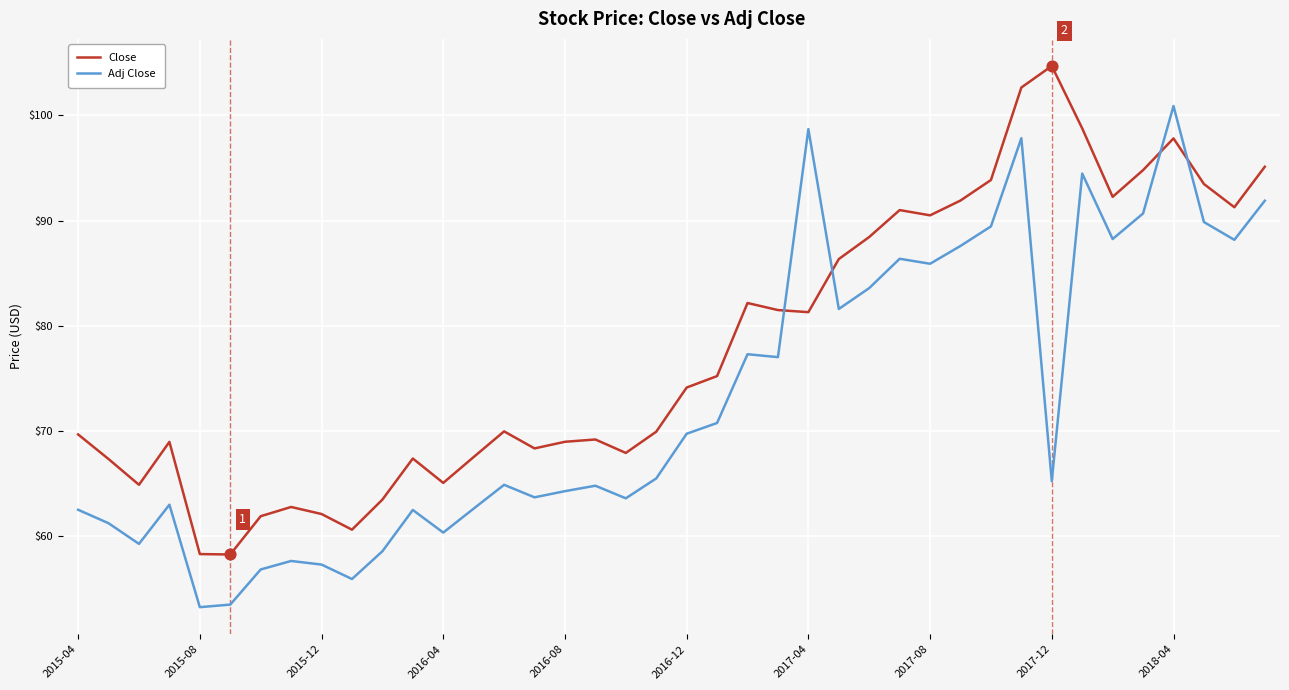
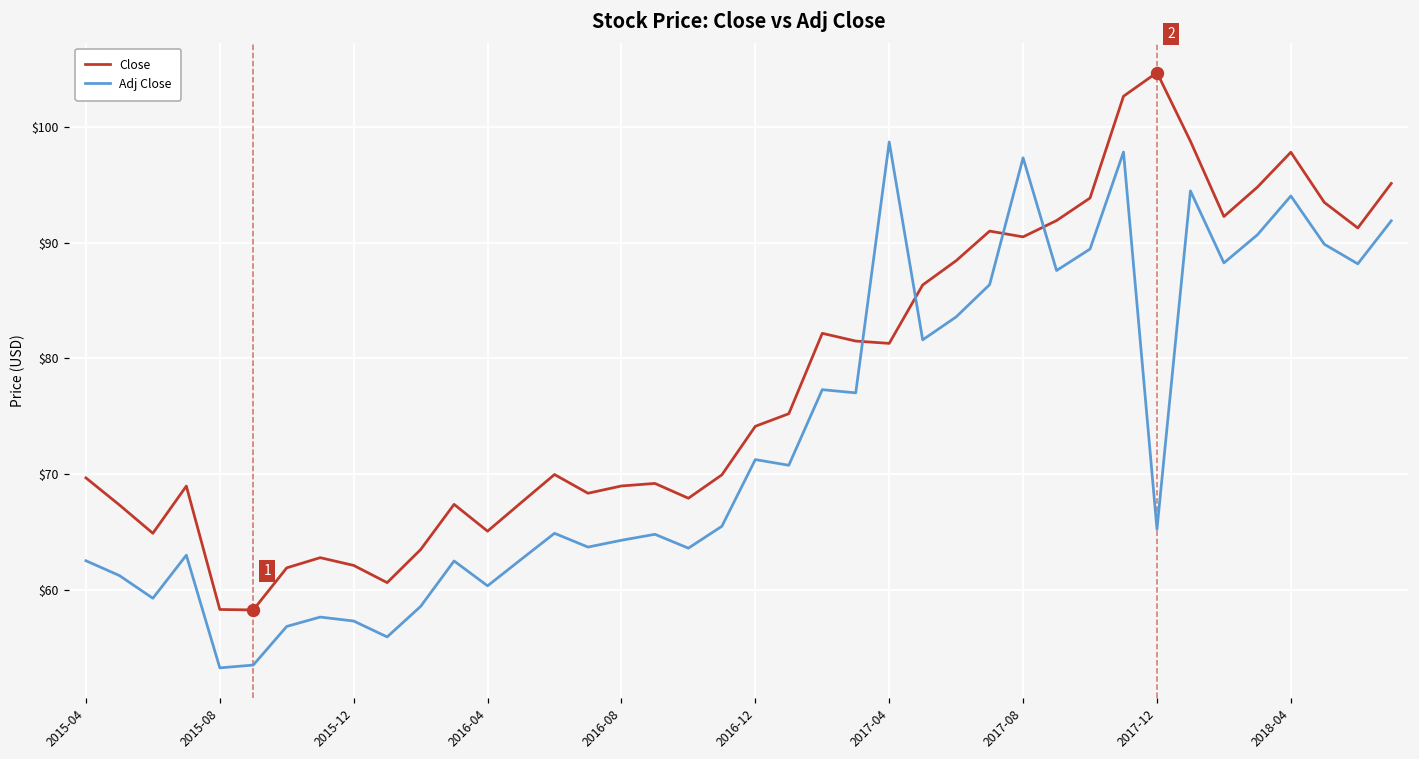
Adj Close, 2016-12: $69.7 -> $71.2
Adj Close, 2017-08: $85.9 -> $97.3
Adj Close, 2018-04: $100.9 -> $94.0
